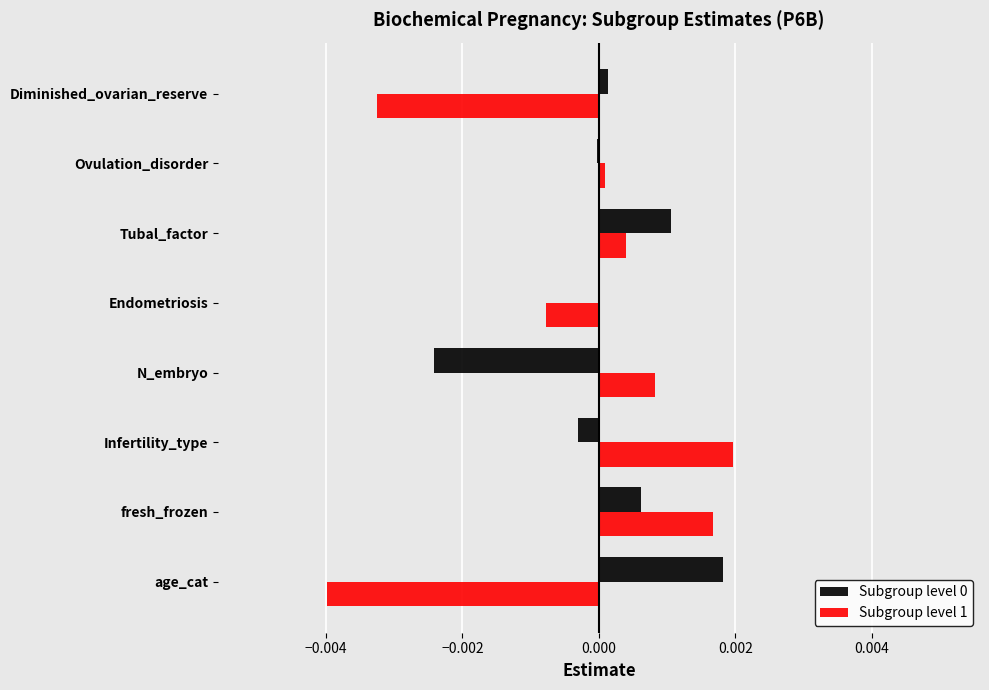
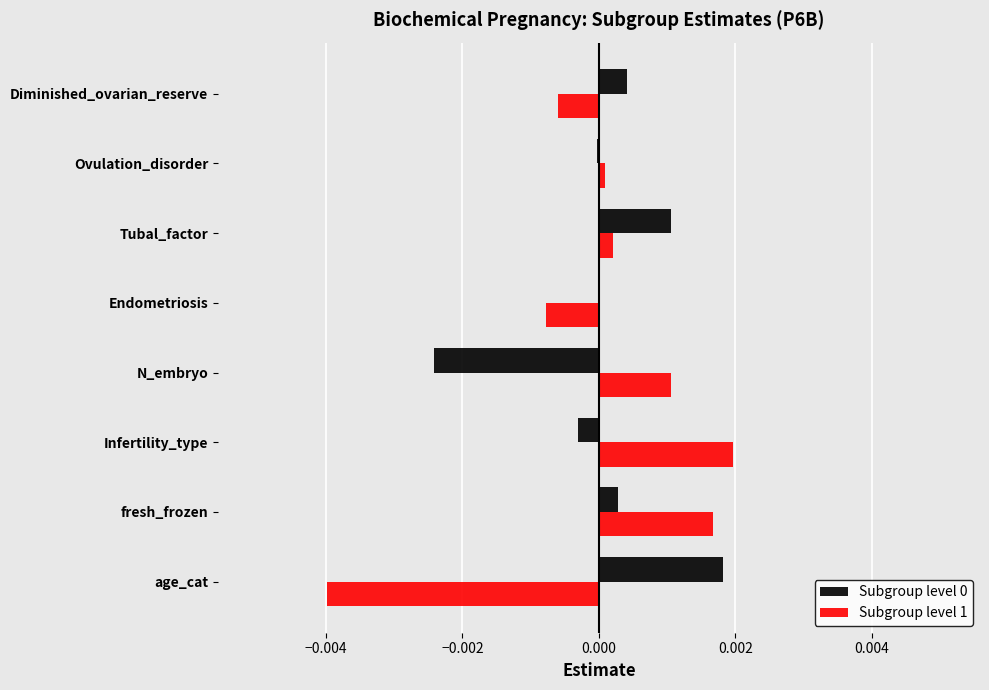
Subgroup level 0, Diminished_ovarian_reserve: 0.0001 -> 0.0004
Subgroup level 1, Diminished_ovarian_reserve: -0.0033 -> -0.0006
Subgroup level 1, Tubal_factor: 0.0004 -> 0.0002
Subgroup level 1, N_embryo: 0.0008 -> 0.0011
Subgroup level 0, fresh_frozen: 0.0006 -> 0.0003
